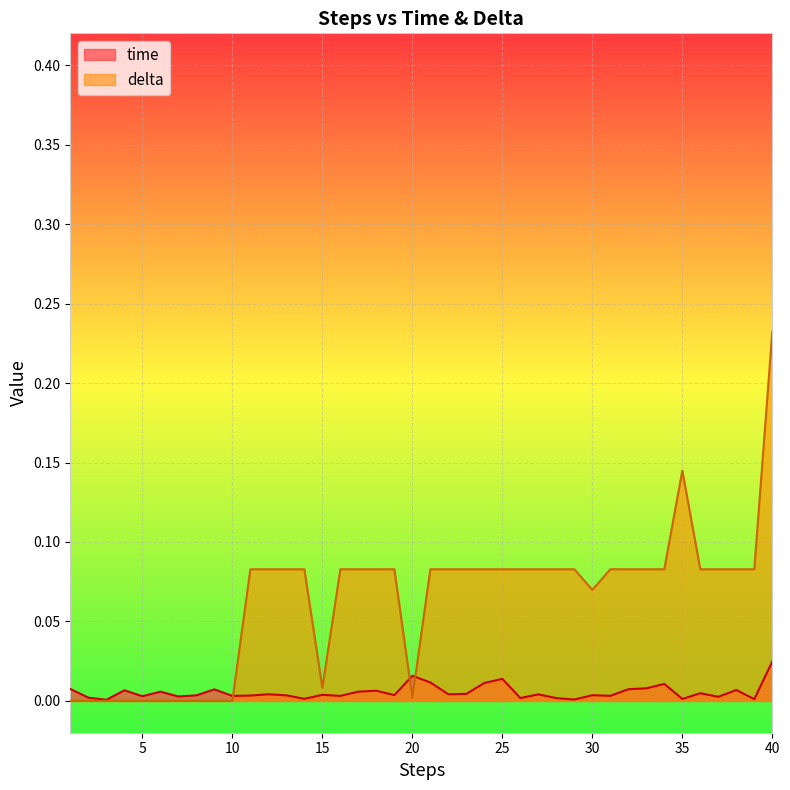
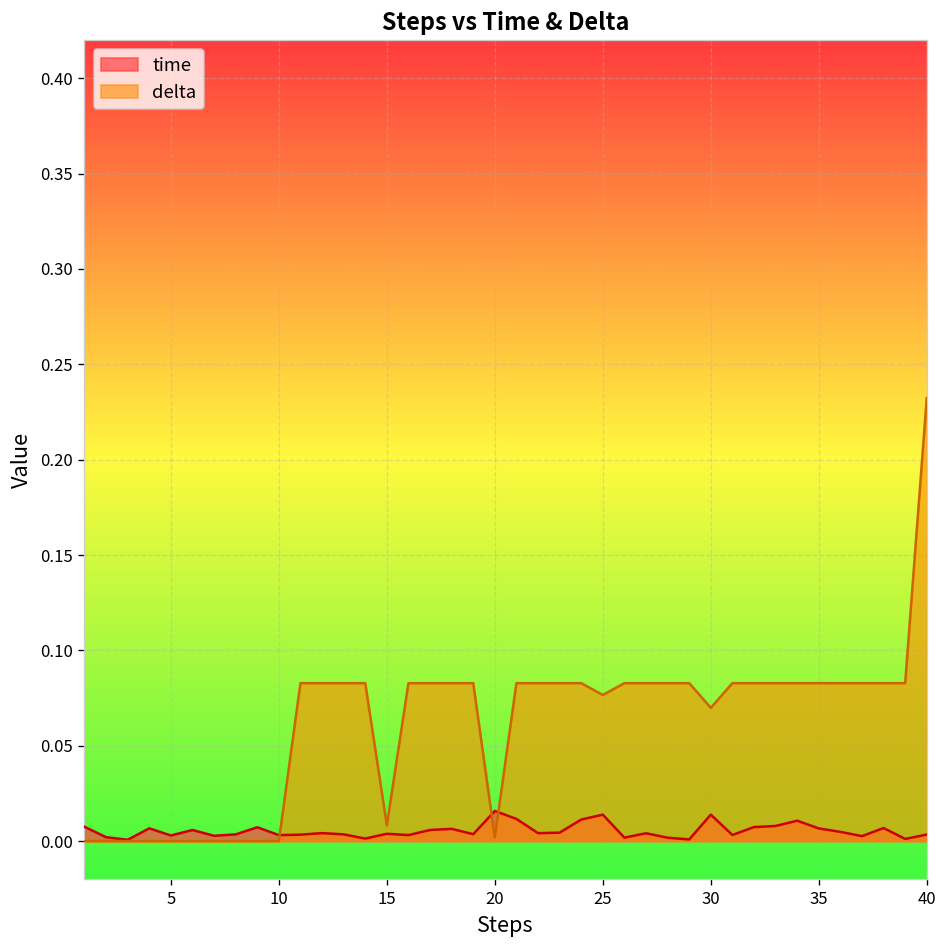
delta, 25: 0.083 -> 0.077
time, 30: 0.004 -> 0.014
time, 35: 0.001 -> 0.007
delta, 35: 0.145 -> 0.083
time, 40: 0.025 -> 0.003
